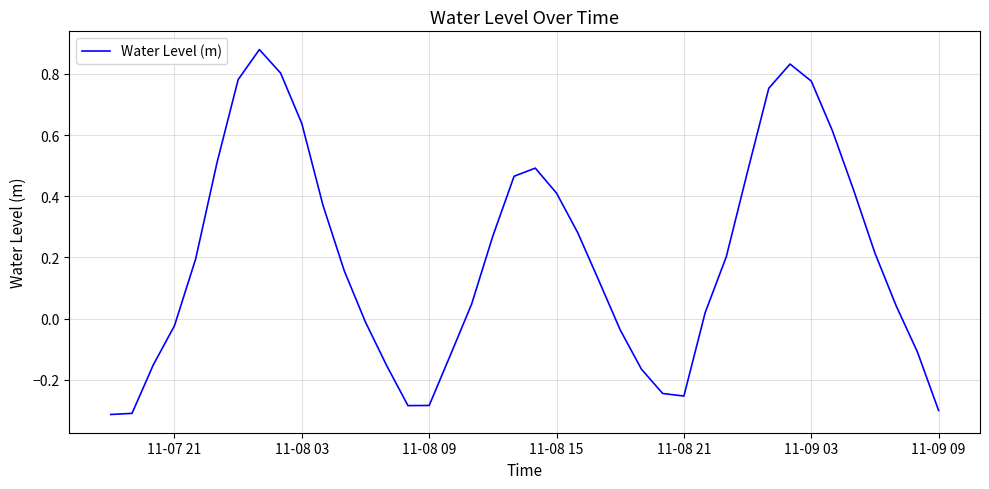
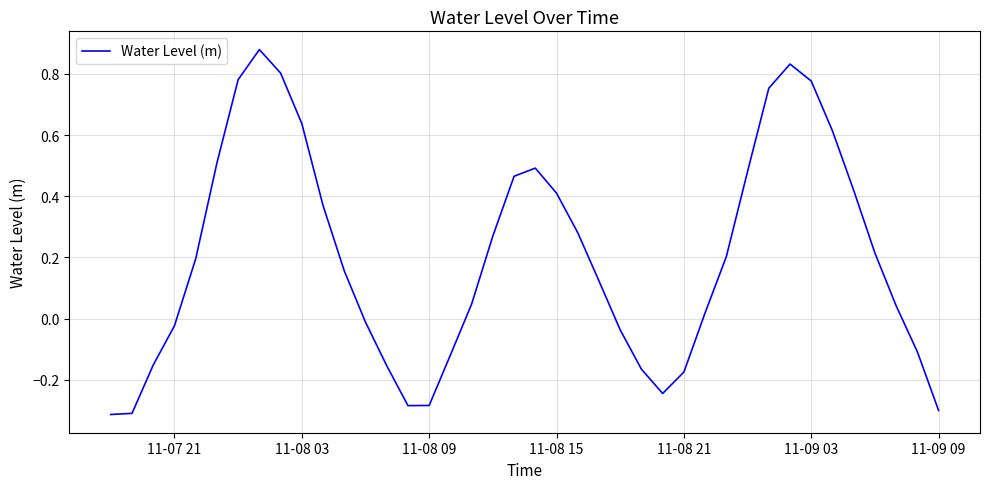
11-08 21: -0.25 -> -0.17
